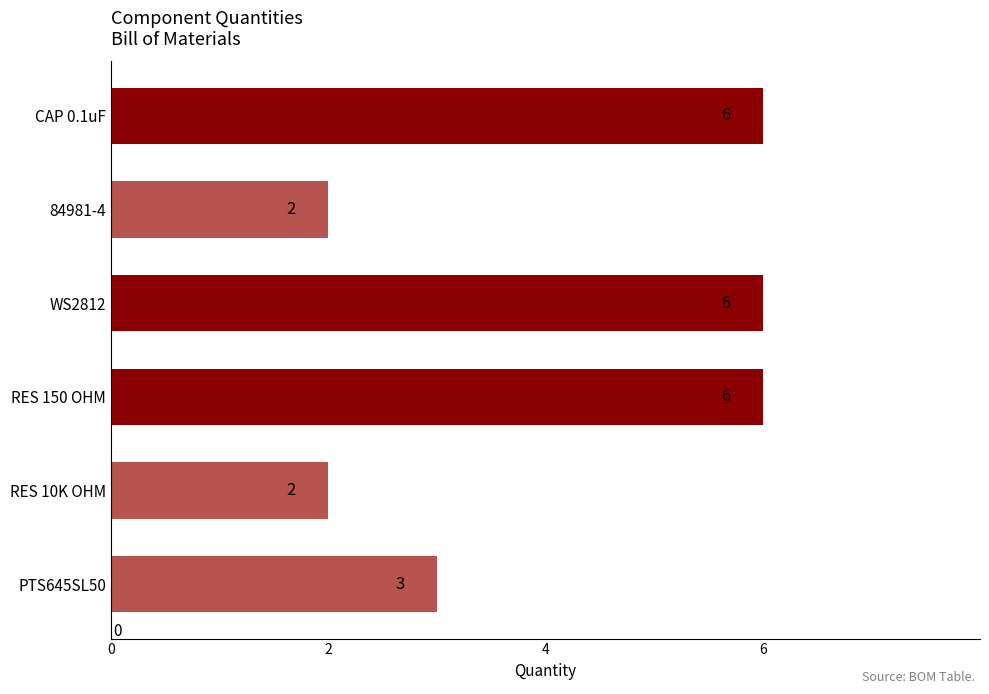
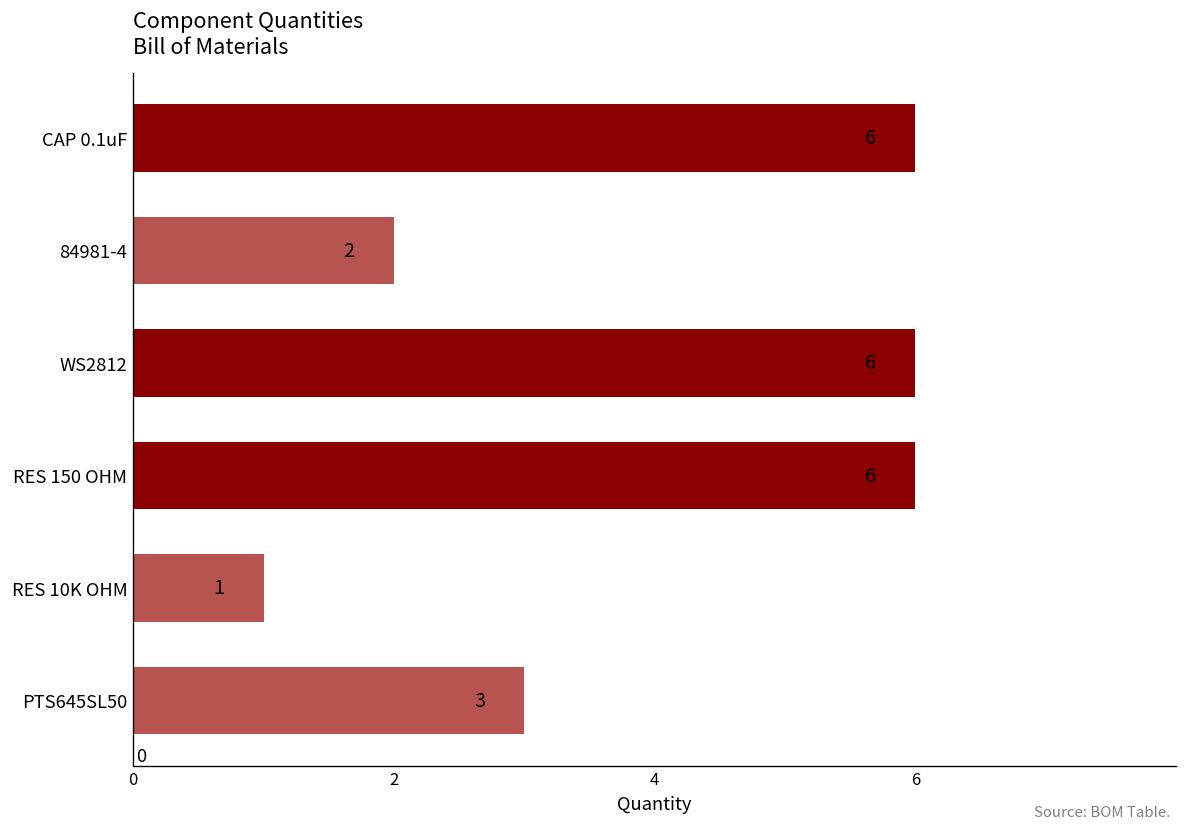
RES 10K OHM: 2 -> 1
